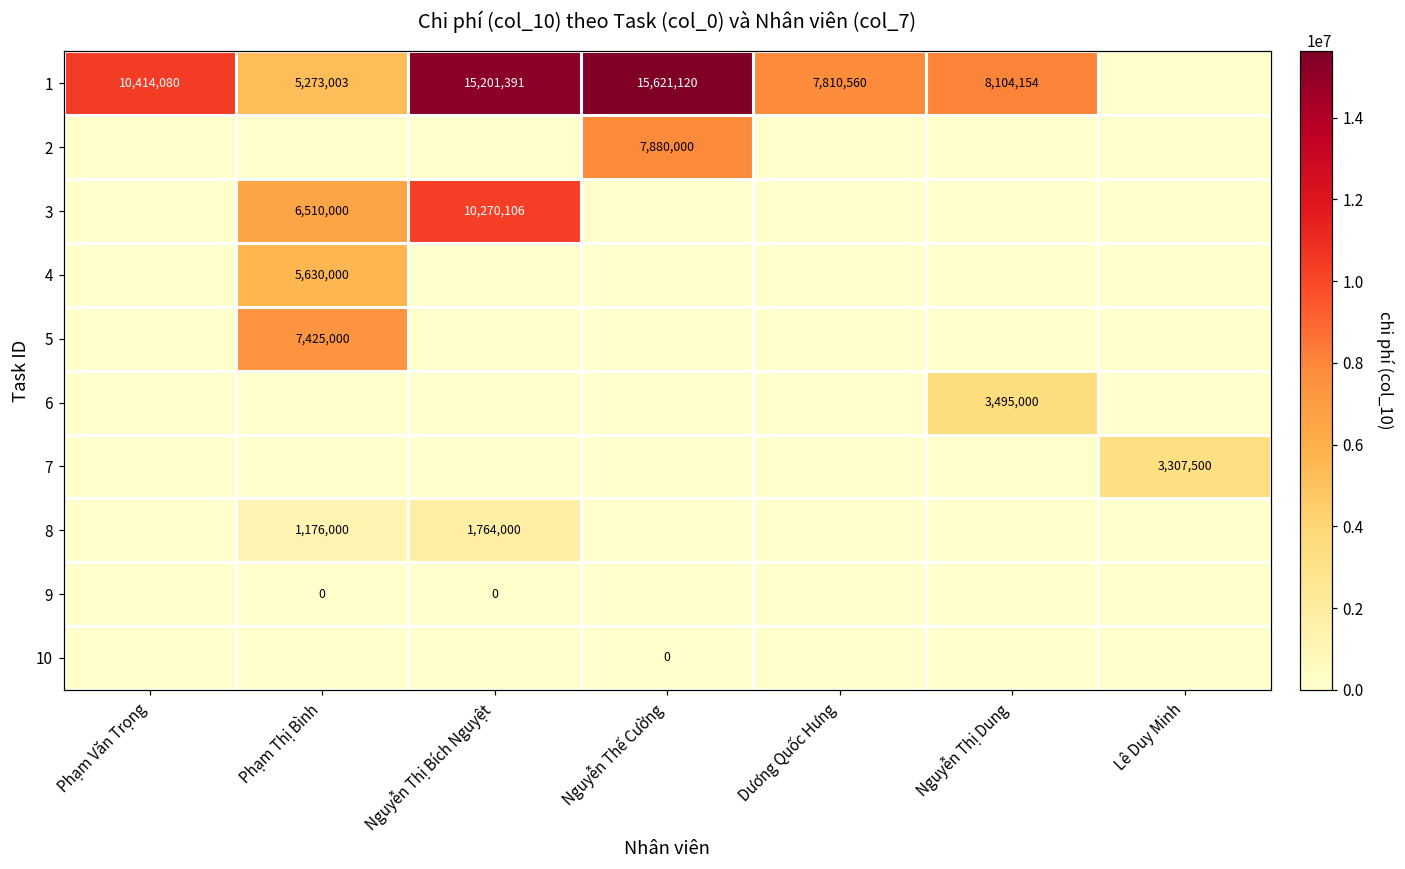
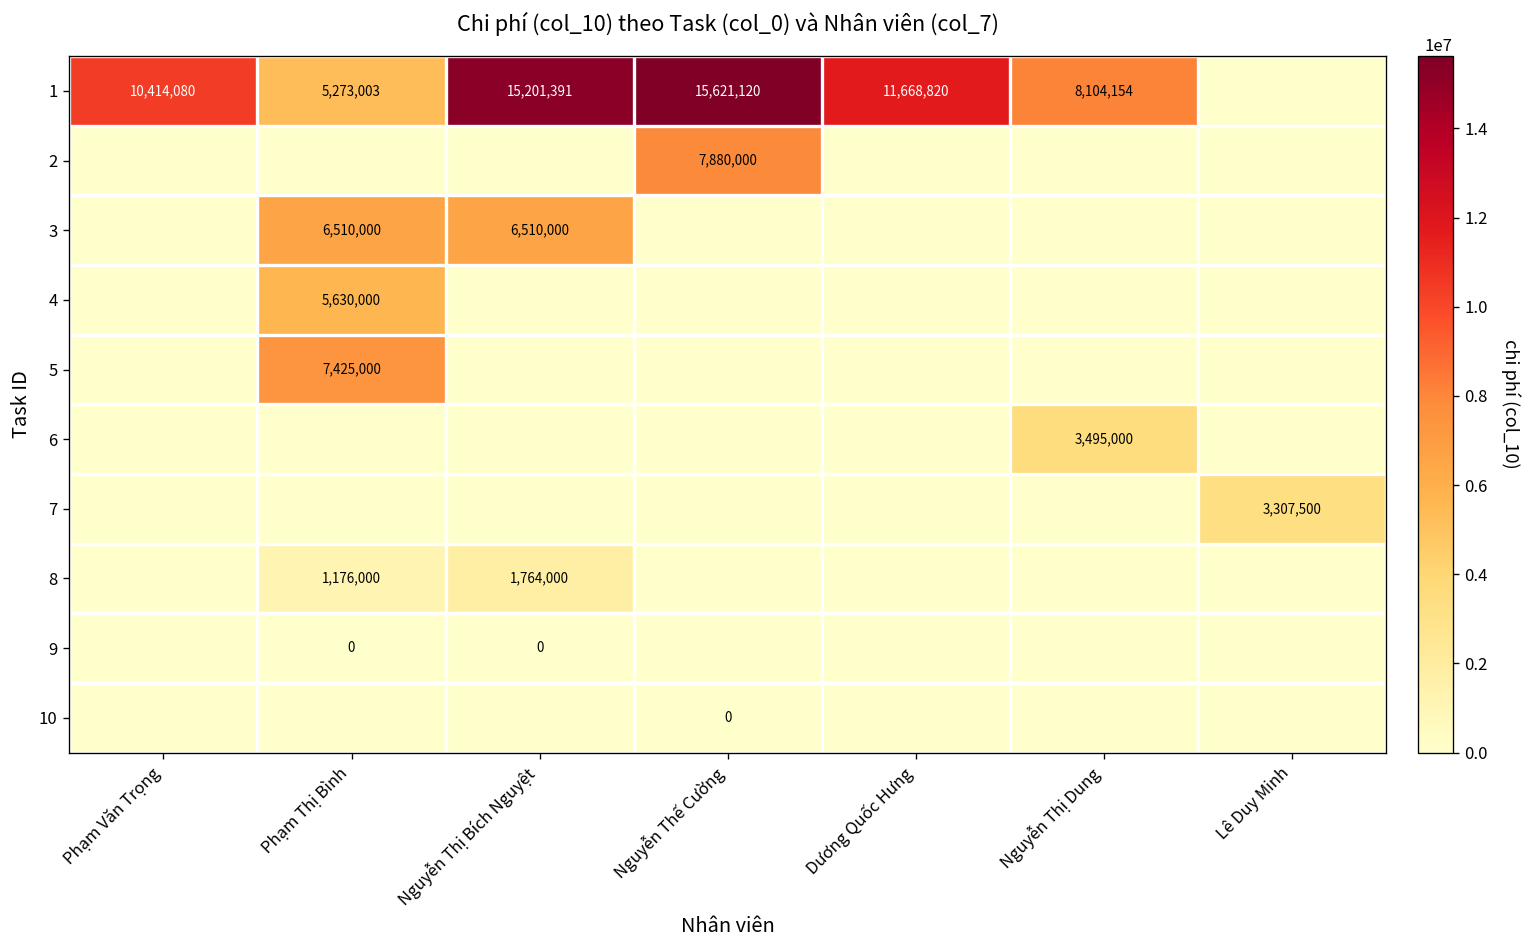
1, Dương Quốc Hưng: 7,810,560 -> 11,668,820
3, Nguyễn Thị Bích Nguyệt: 10,270,106 -> 6,510,000
